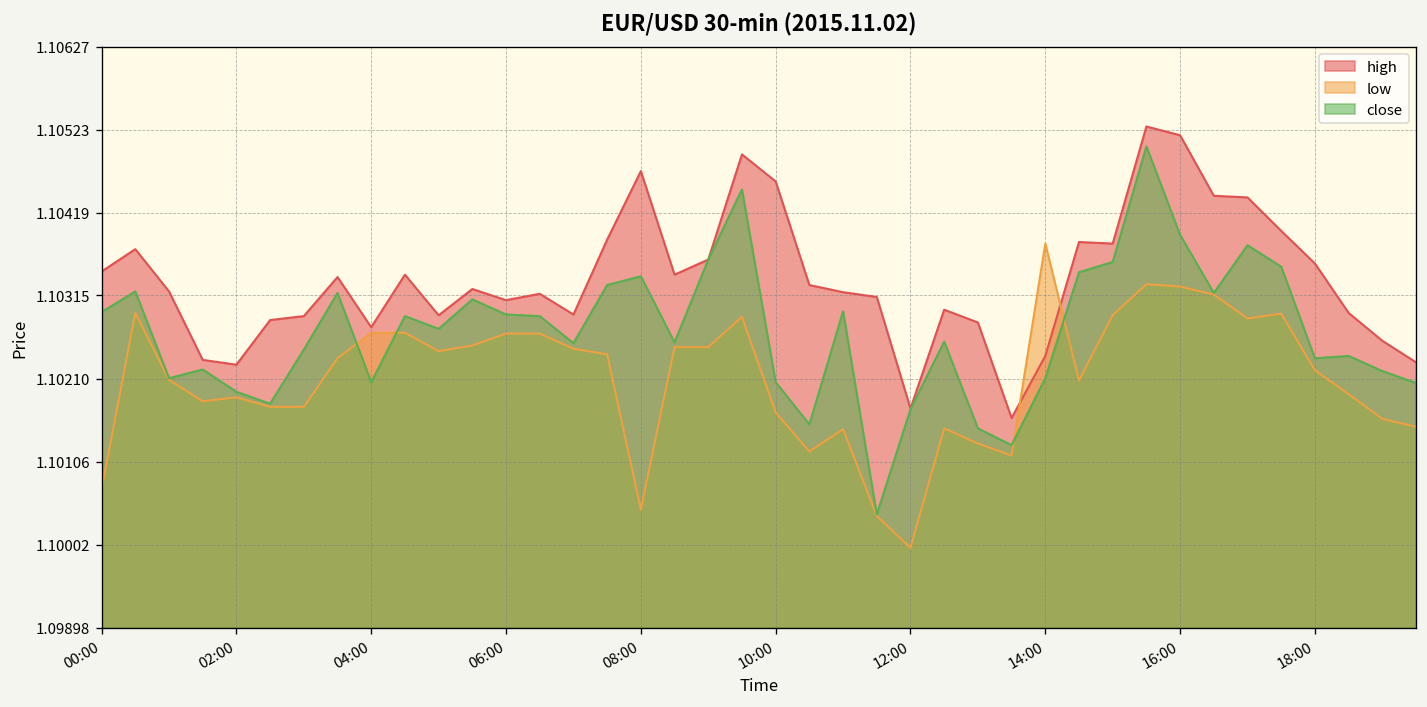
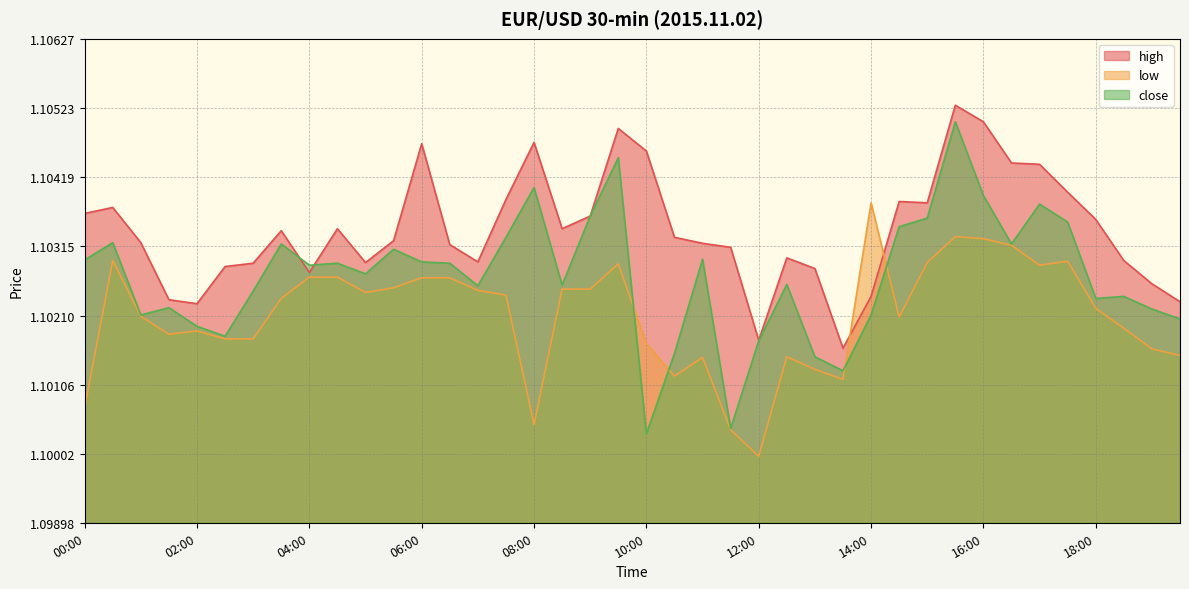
high, 00:00: 1.1035 -> 1.1036
close, 04:00: 1.1021 -> 1.1029
high, 06:00: 1.1031 -> 1.1047
close, 08:00: 1.1034 -> 1.1040
close, 10:00: 1.1021 -> 1.1003
high, 16:00: 1.1052 -> 1.1050
